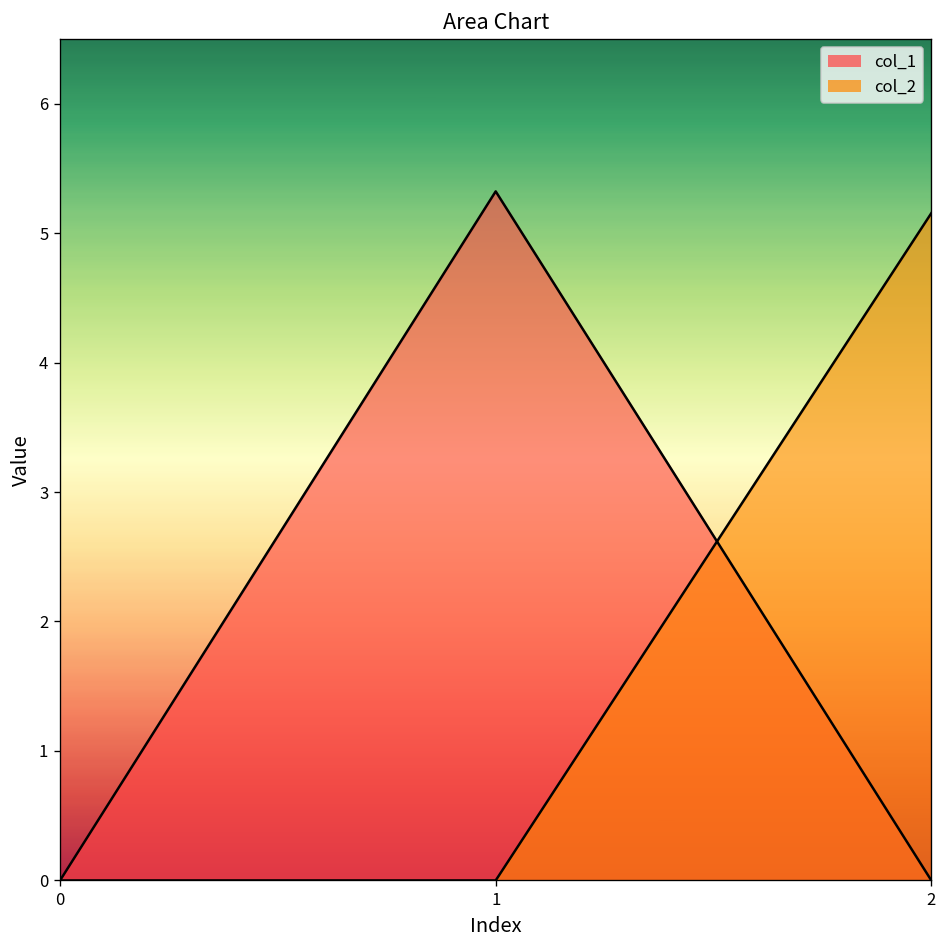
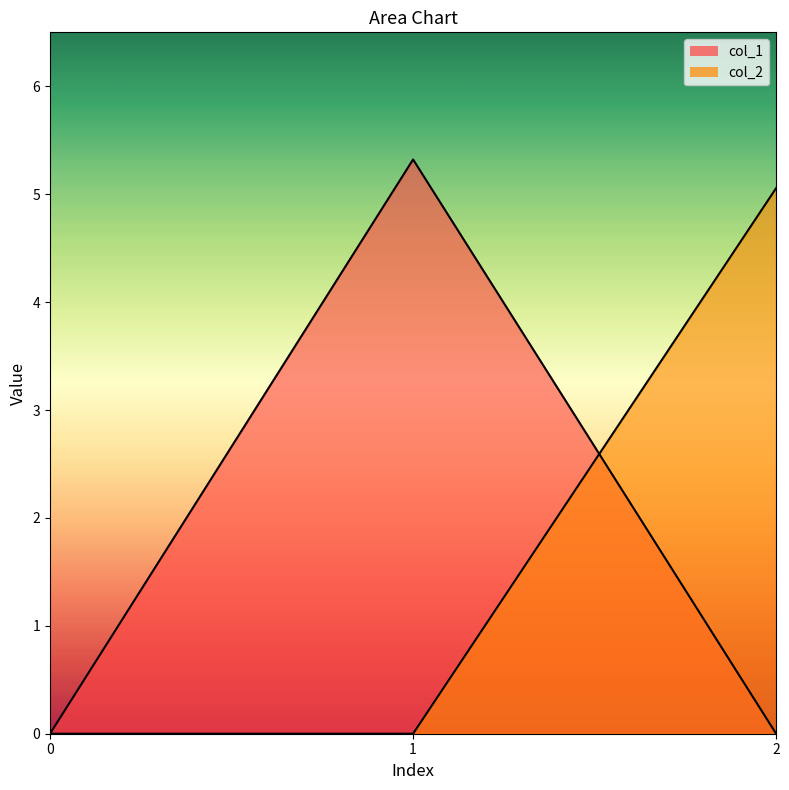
col_2, 2: 5.15 -> 5.06
